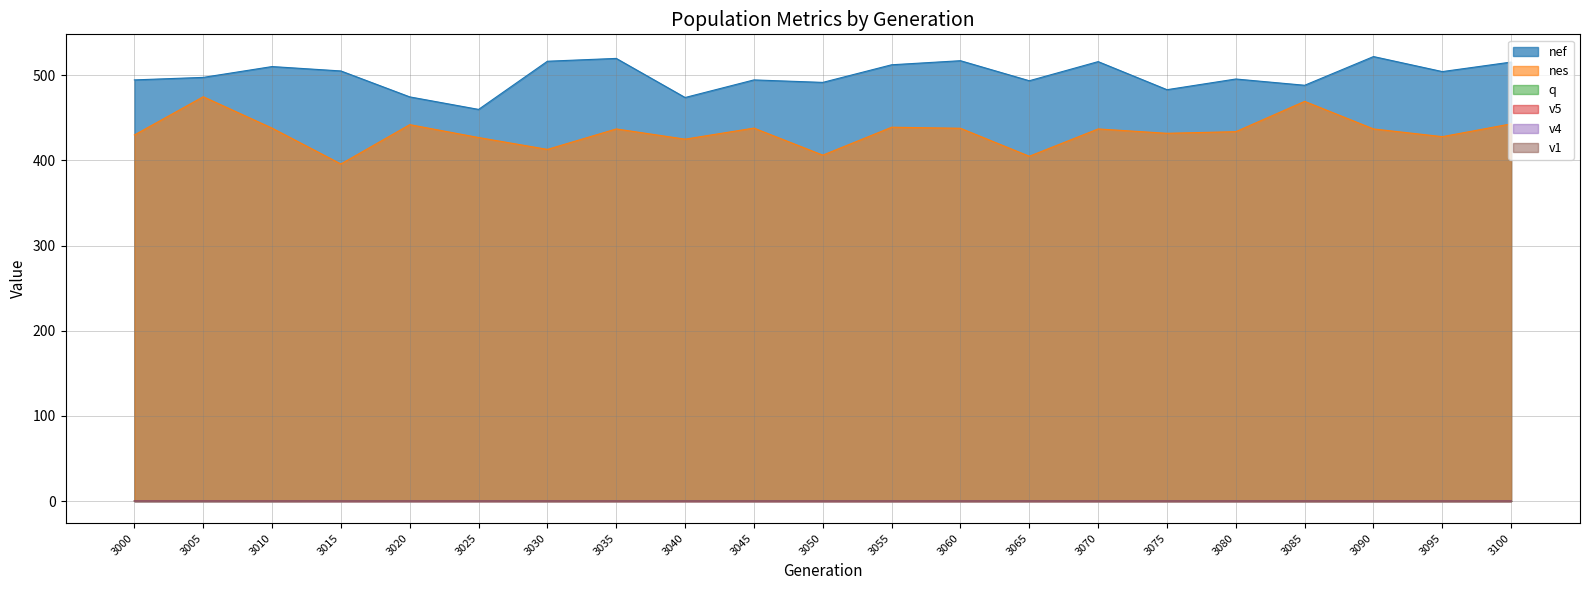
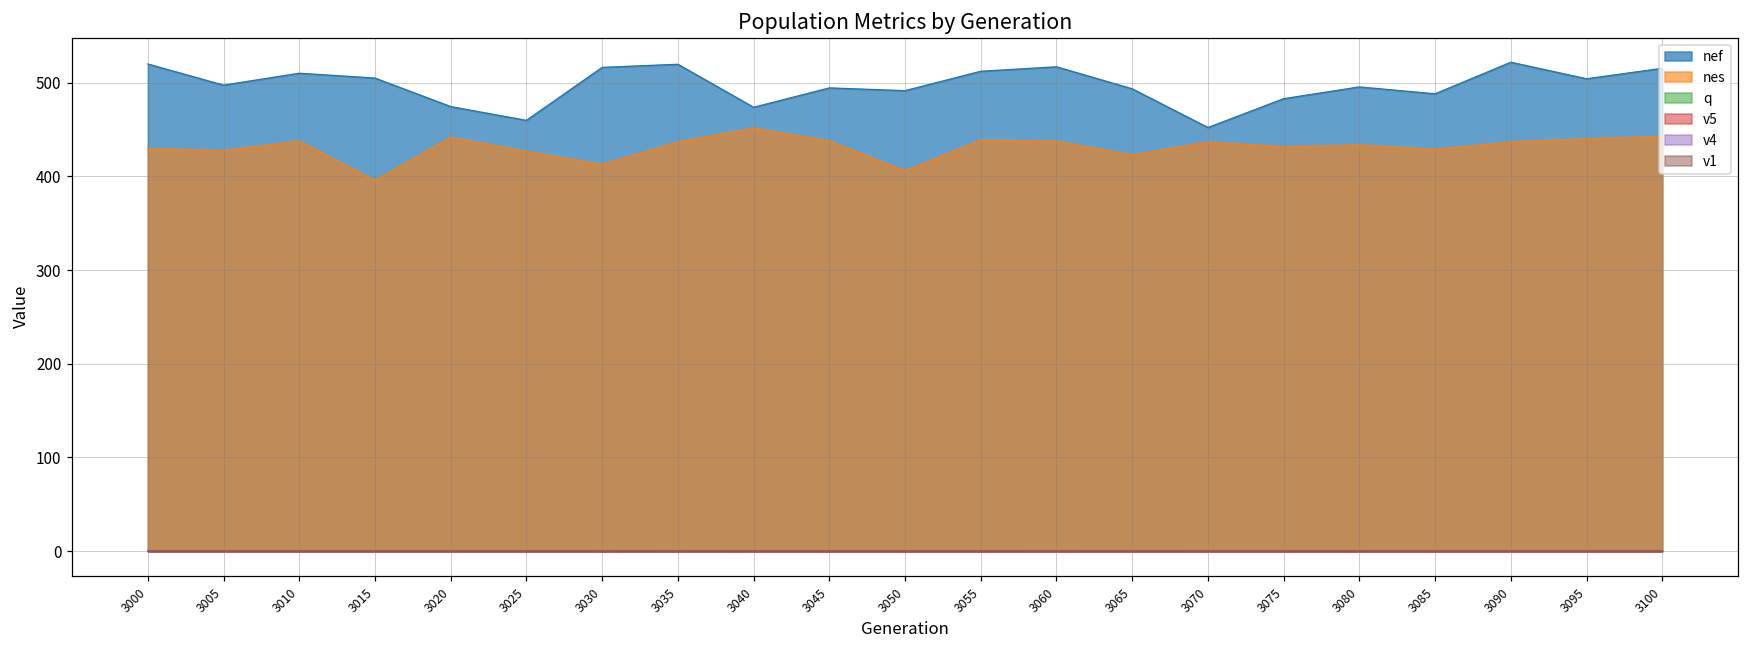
nef, 3000: 490 -> 520
nes, 3005: 470 -> 430
nes, 3040: 420 -> 450
nes, 3065: 400 -> 420
nef, 3070: 520 -> 450
nes, 3085: 470 -> 430
nes, 3095: 430 -> 440
